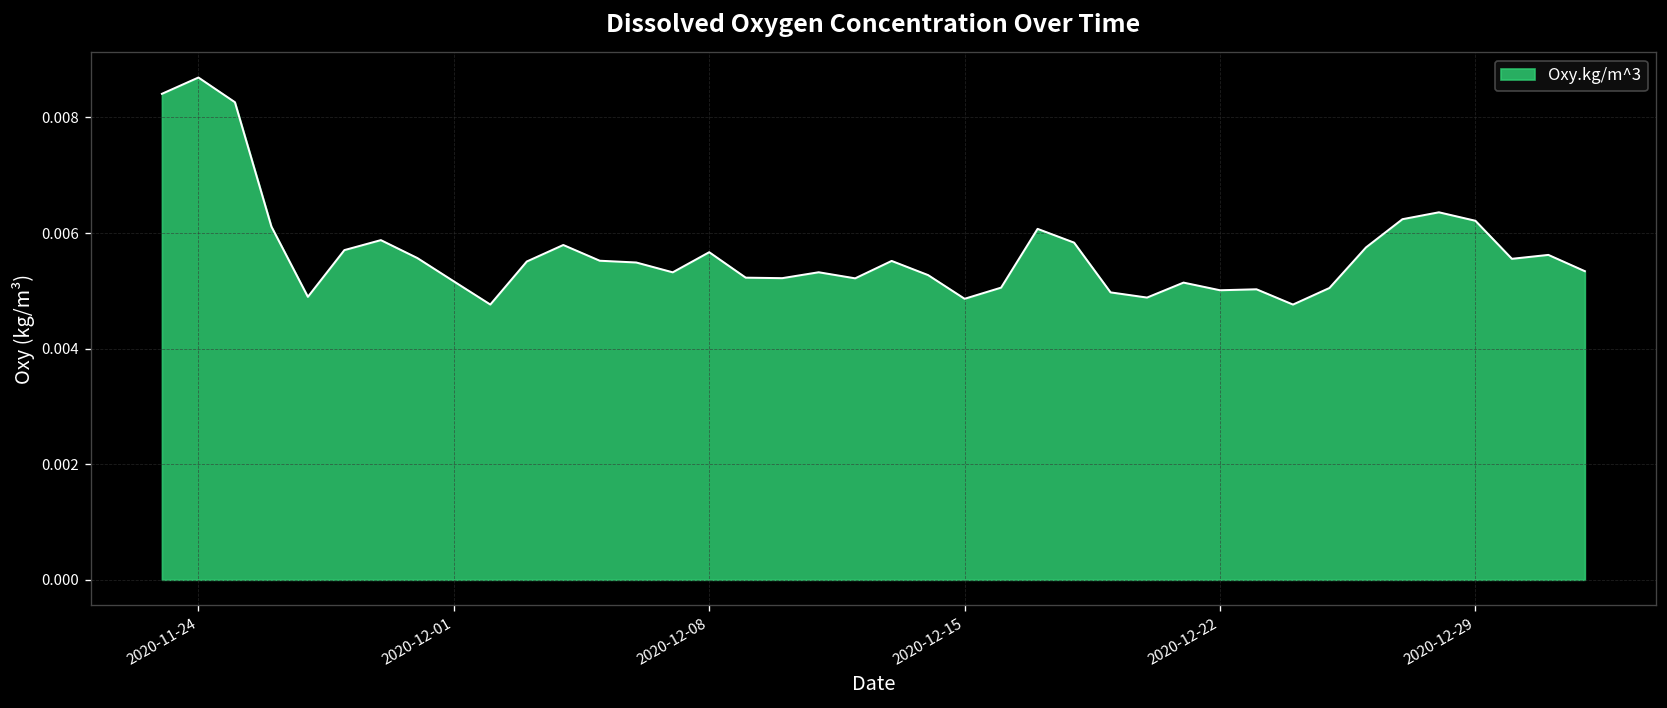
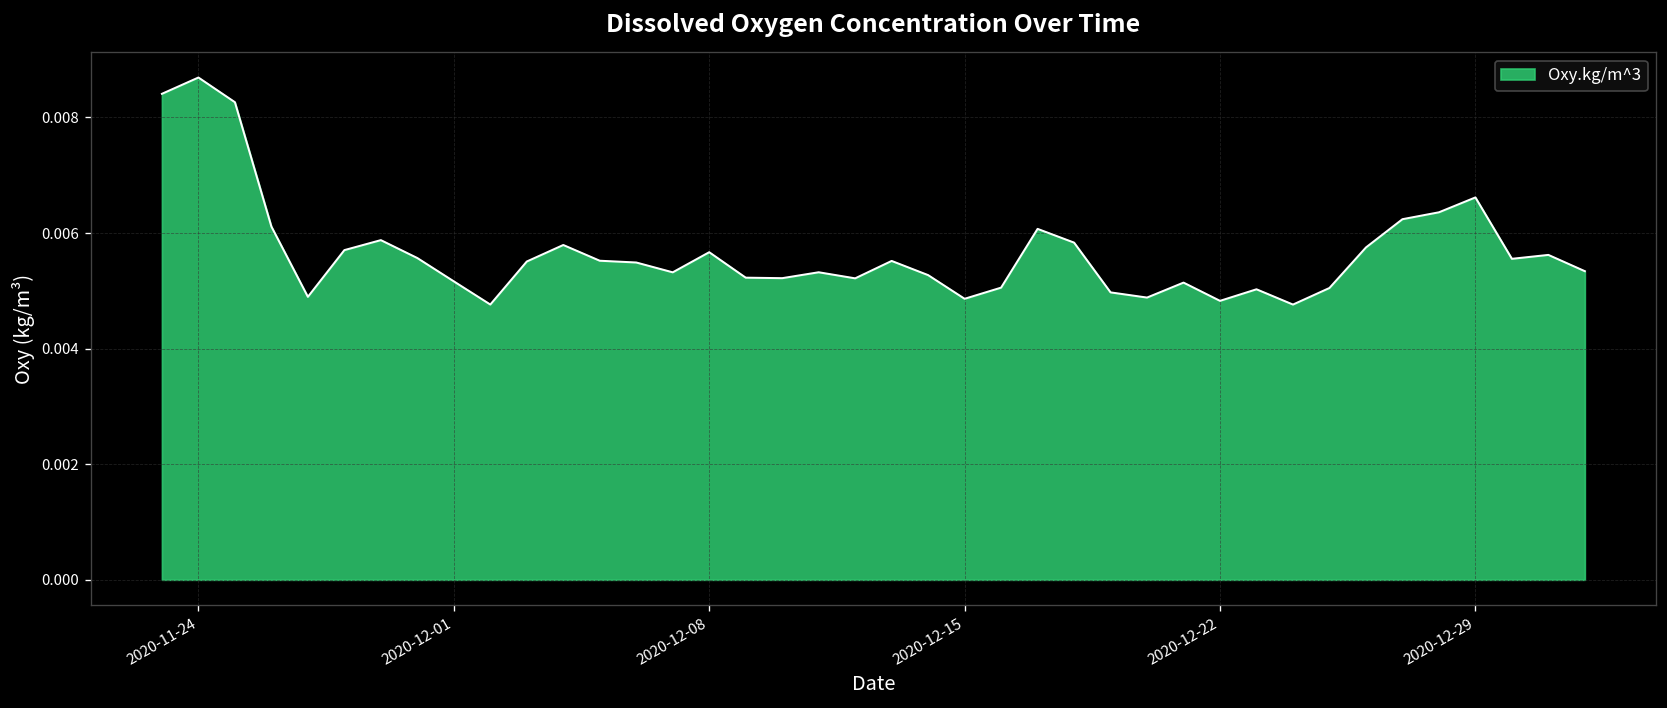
2020-12-22: 0.0050 -> 0.0048
2020-12-29: 0.0062 -> 0.0066
